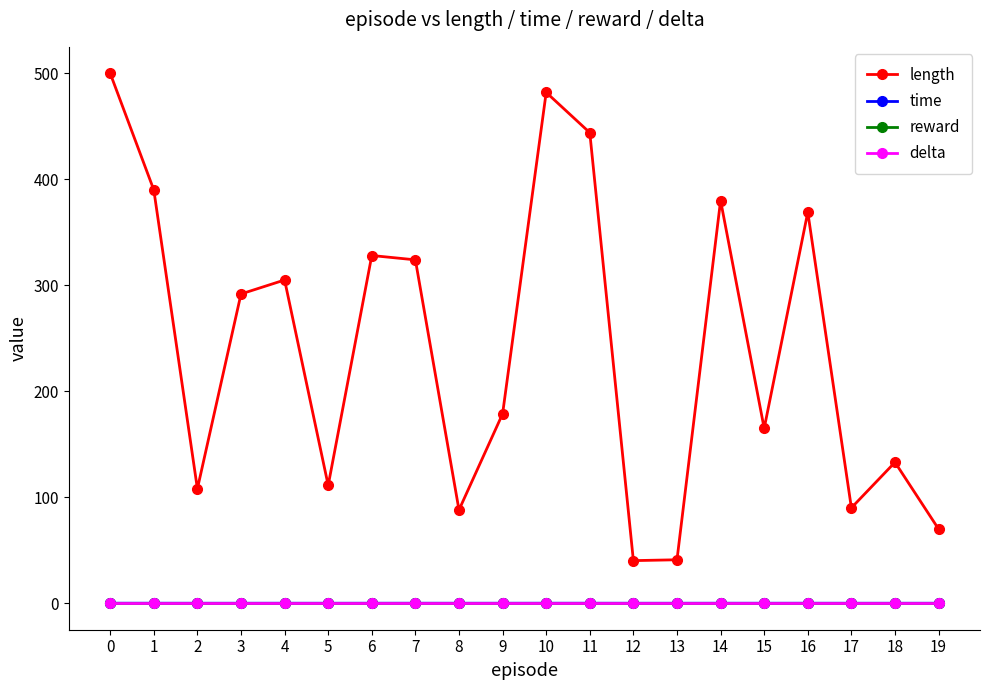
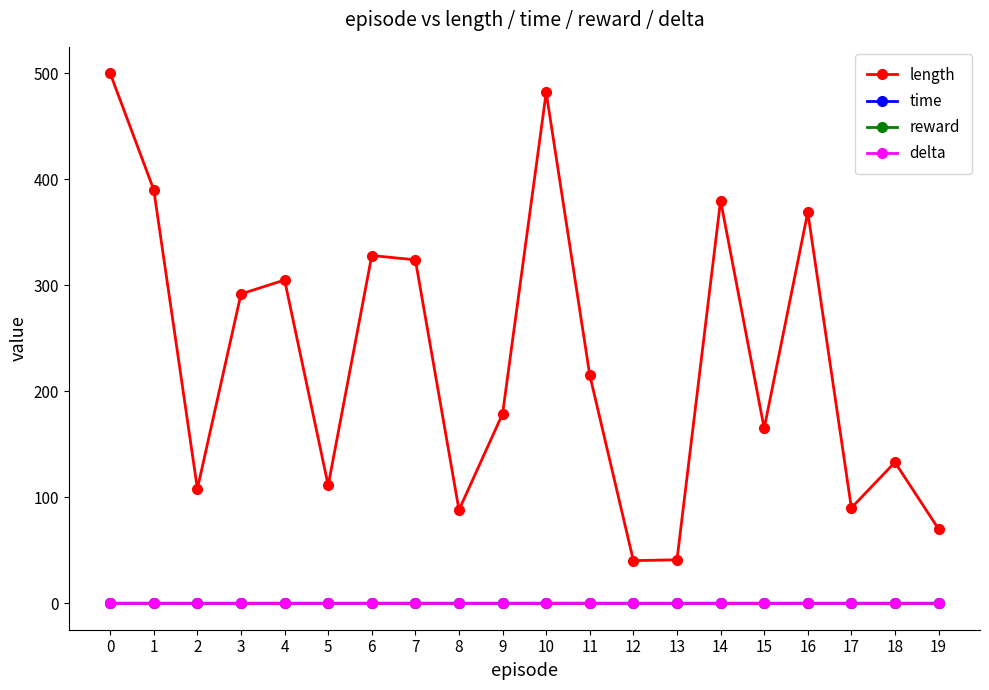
length, 11: 444 -> 215
